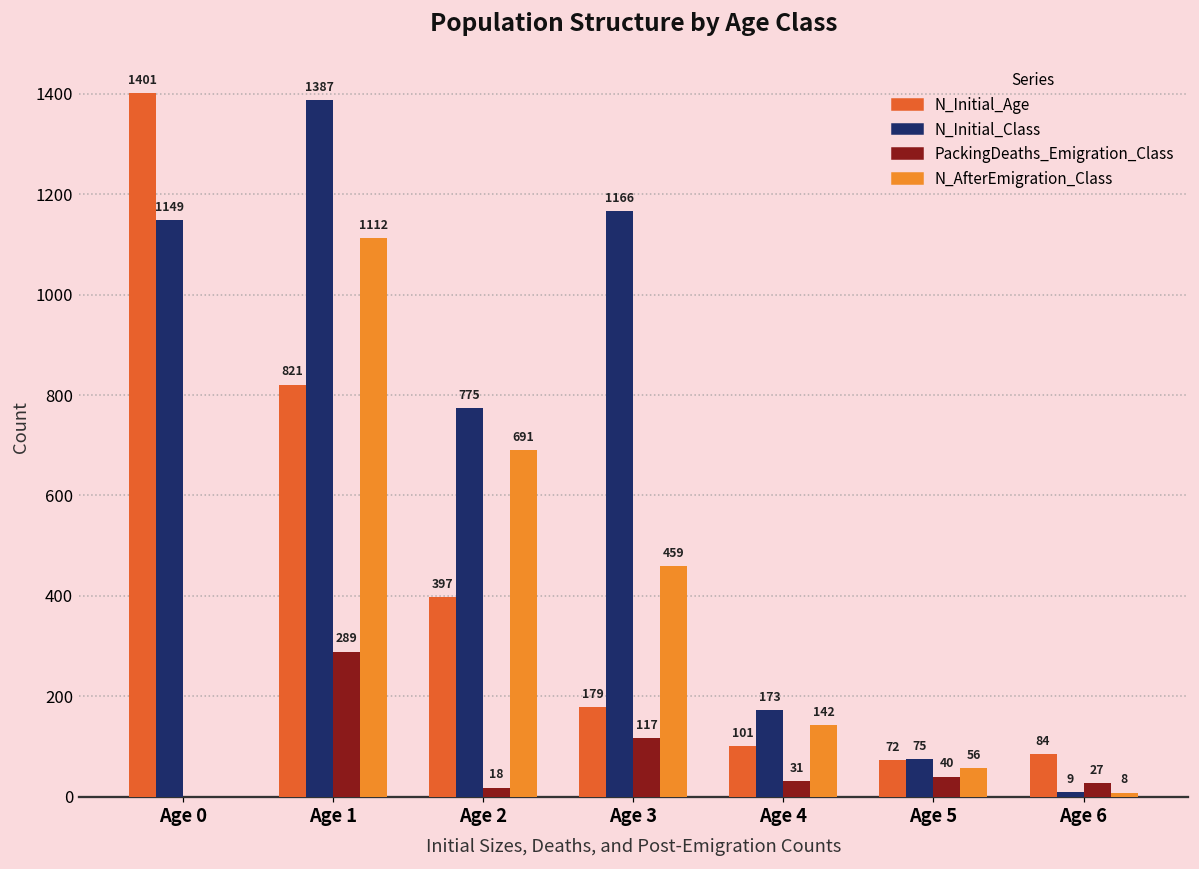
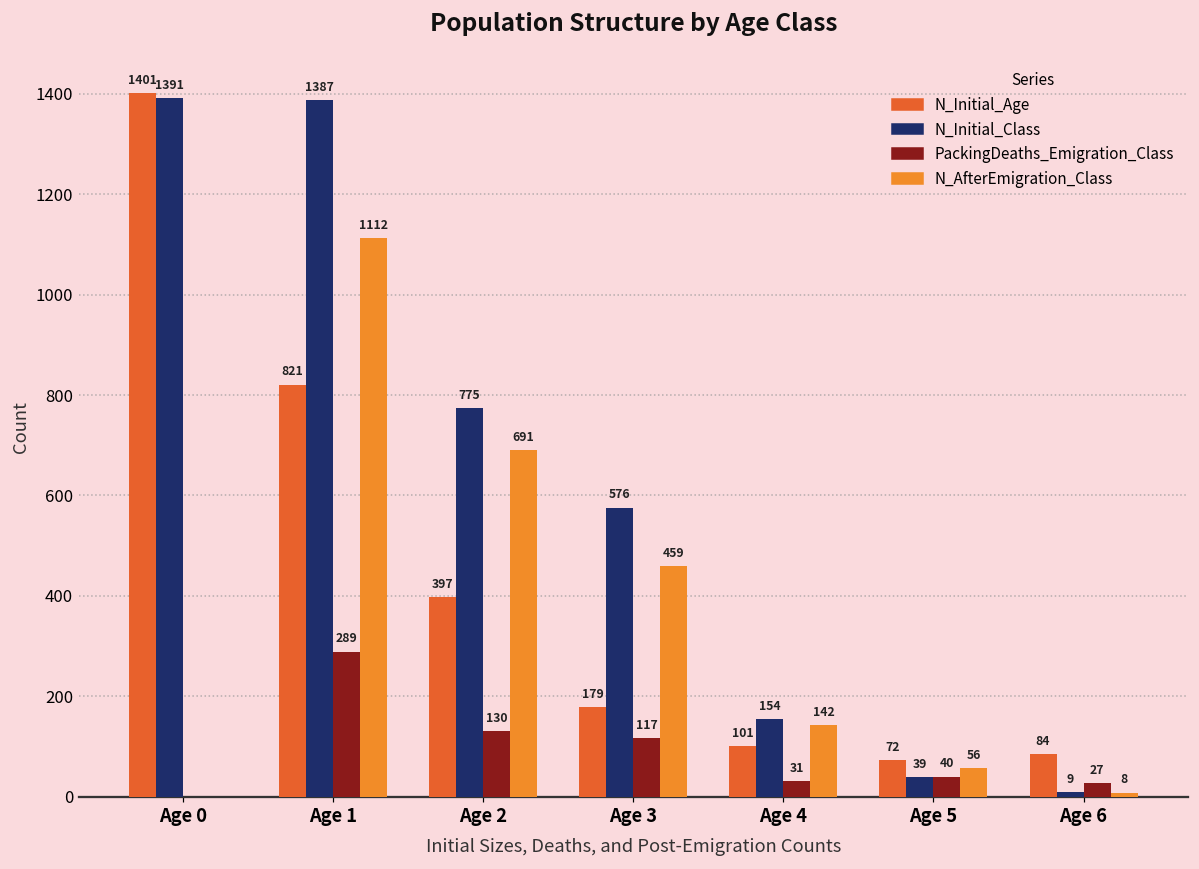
N_Initial_Class, Age 0: 1149 -> 1391
PackingDeaths_Emigration_Class, Age 2: 18 -> 130
N_Initial_Class, Age 3: 1166 -> 576
N_Initial_Class, Age 4: 173 -> 154
N_Initial_Class, Age 5: 75 -> 39
